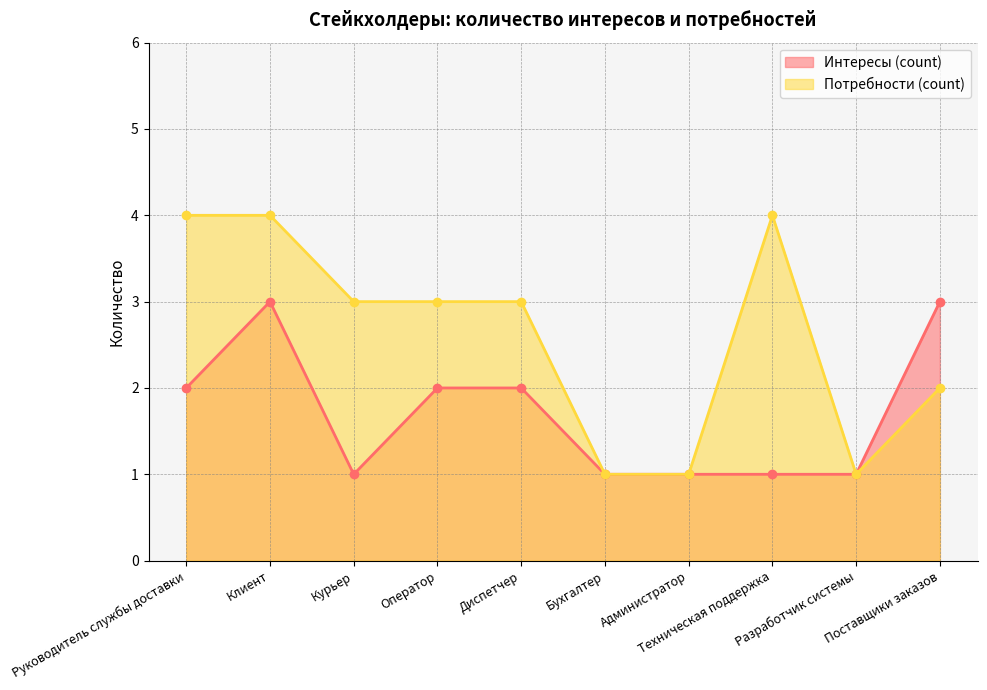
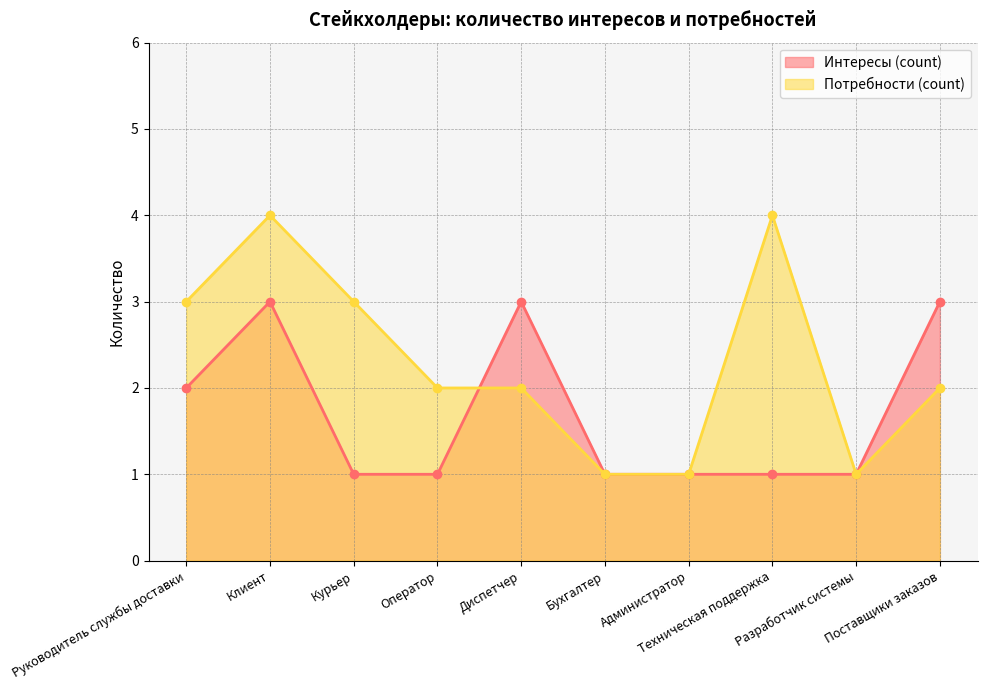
Потребности (count), Руководитель службы доставки: 4 -> 3
Интересы (count), Оператор: 2 -> 1
Потребности (count), Оператор: 3 -> 2
Интересы (count), Диспетчер: 2 -> 3
Потребности (count), Диспетчер: 3 -> 2
